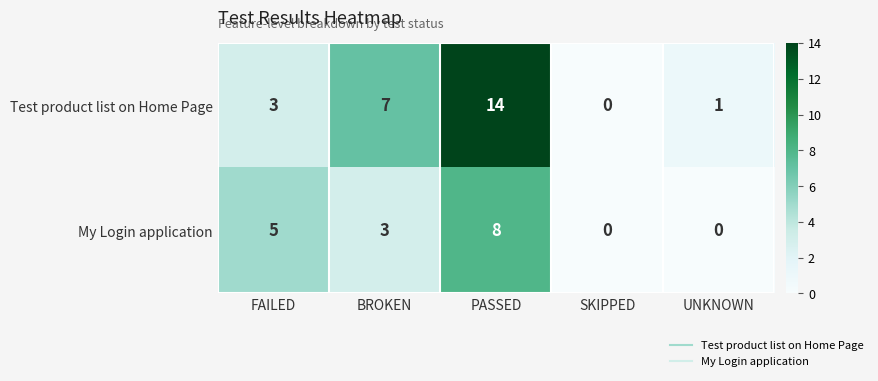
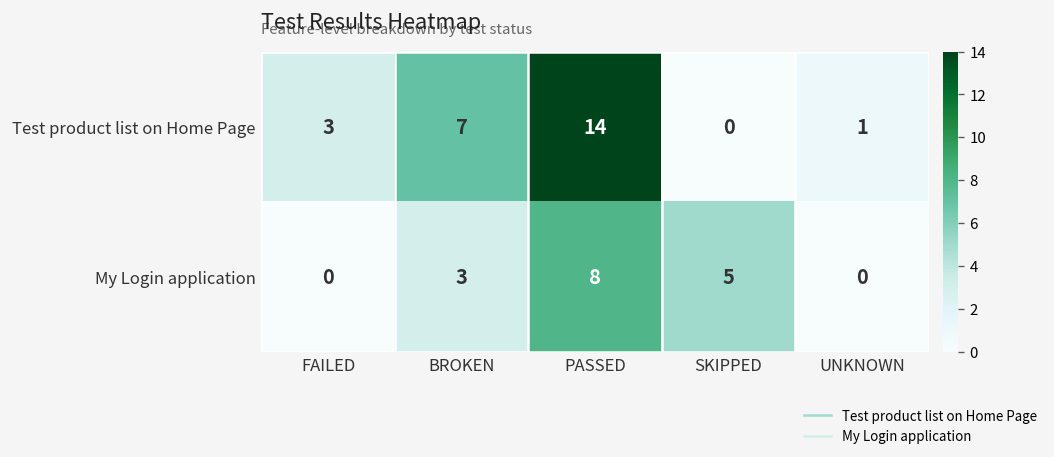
My Login application, FAILED: 5 -> 0
My Login application, SKIPPED: 0 -> 5
